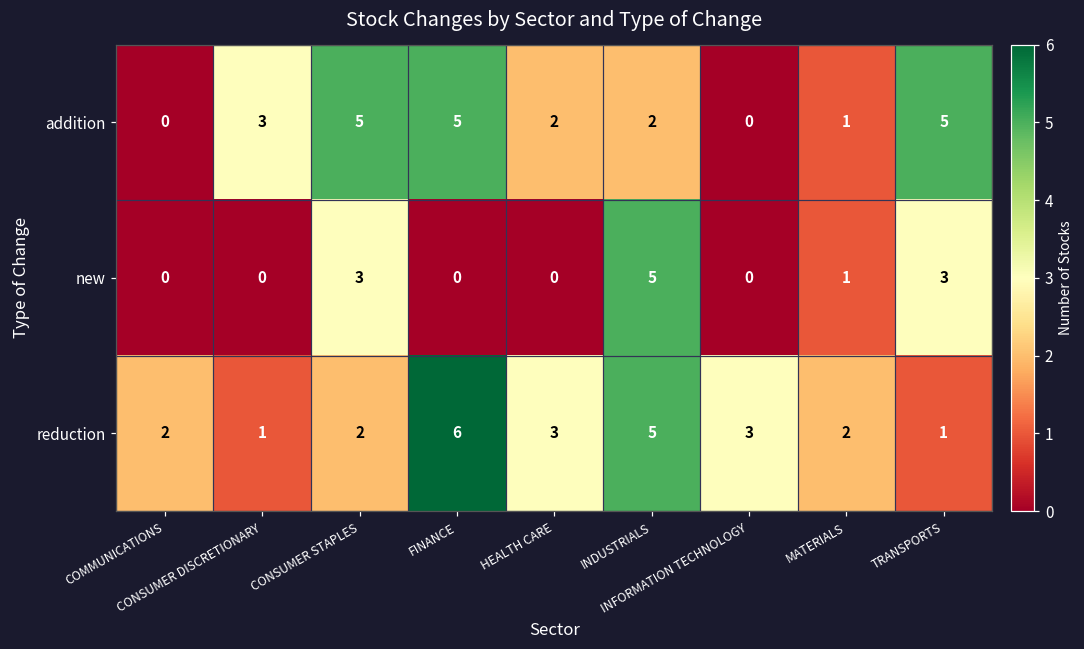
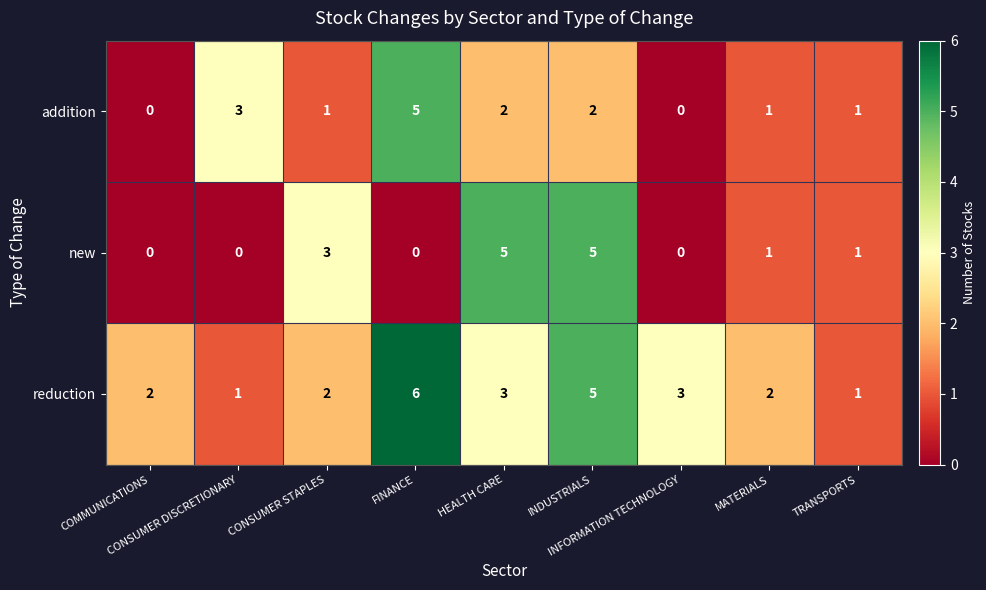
addition, CONSUMER STAPLES: 5 -> 1
addition, TRANSPORTS: 5 -> 1
new, HEALTH CARE: 0 -> 5
new, TRANSPORTS: 3 -> 1
